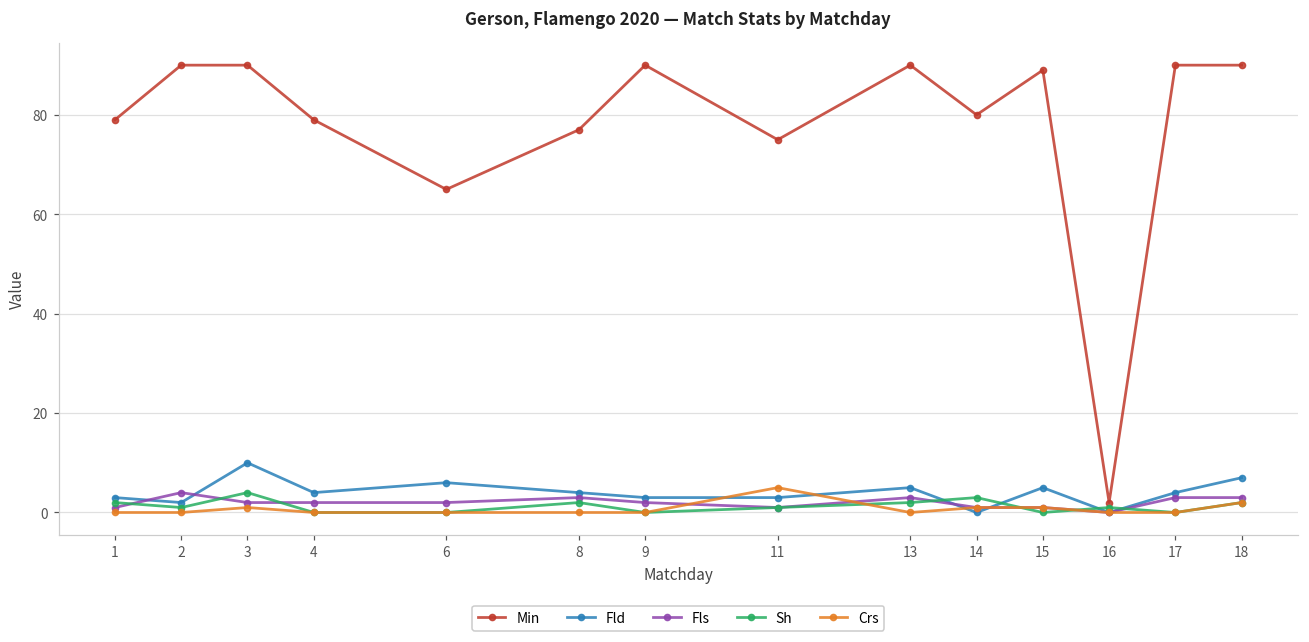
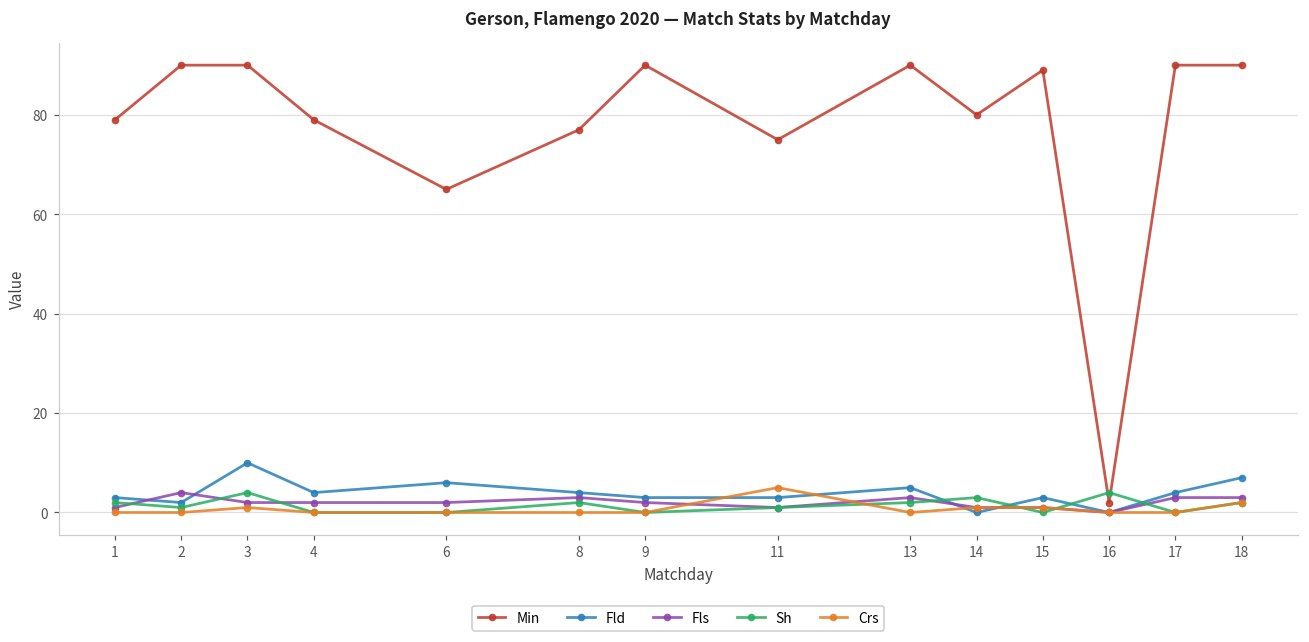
Fld, 15: 5 -> 3
Sh, 16: 1 -> 4
